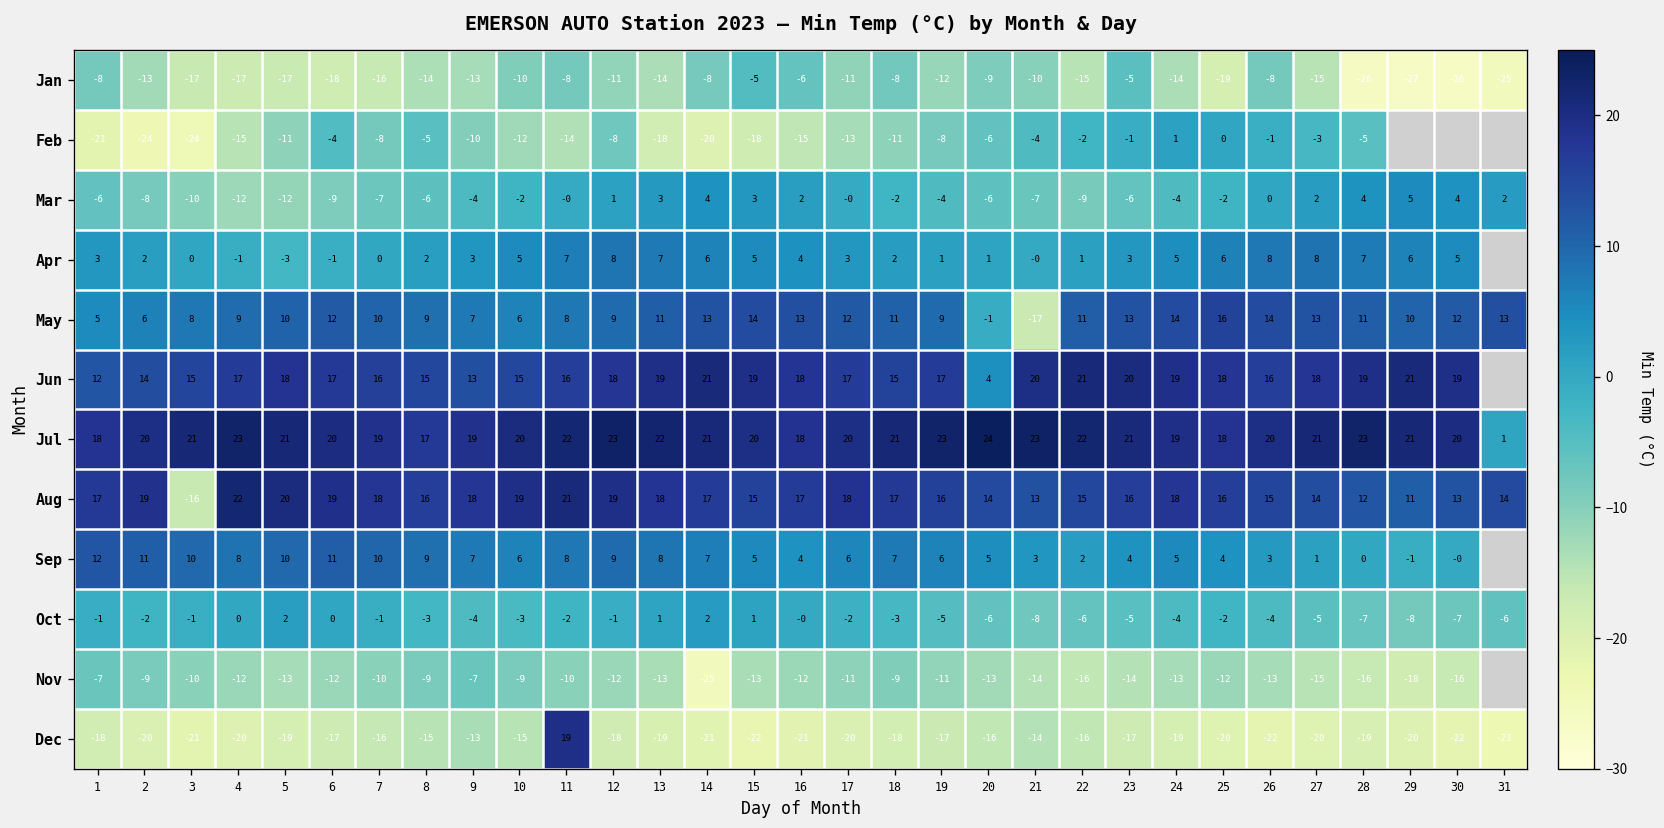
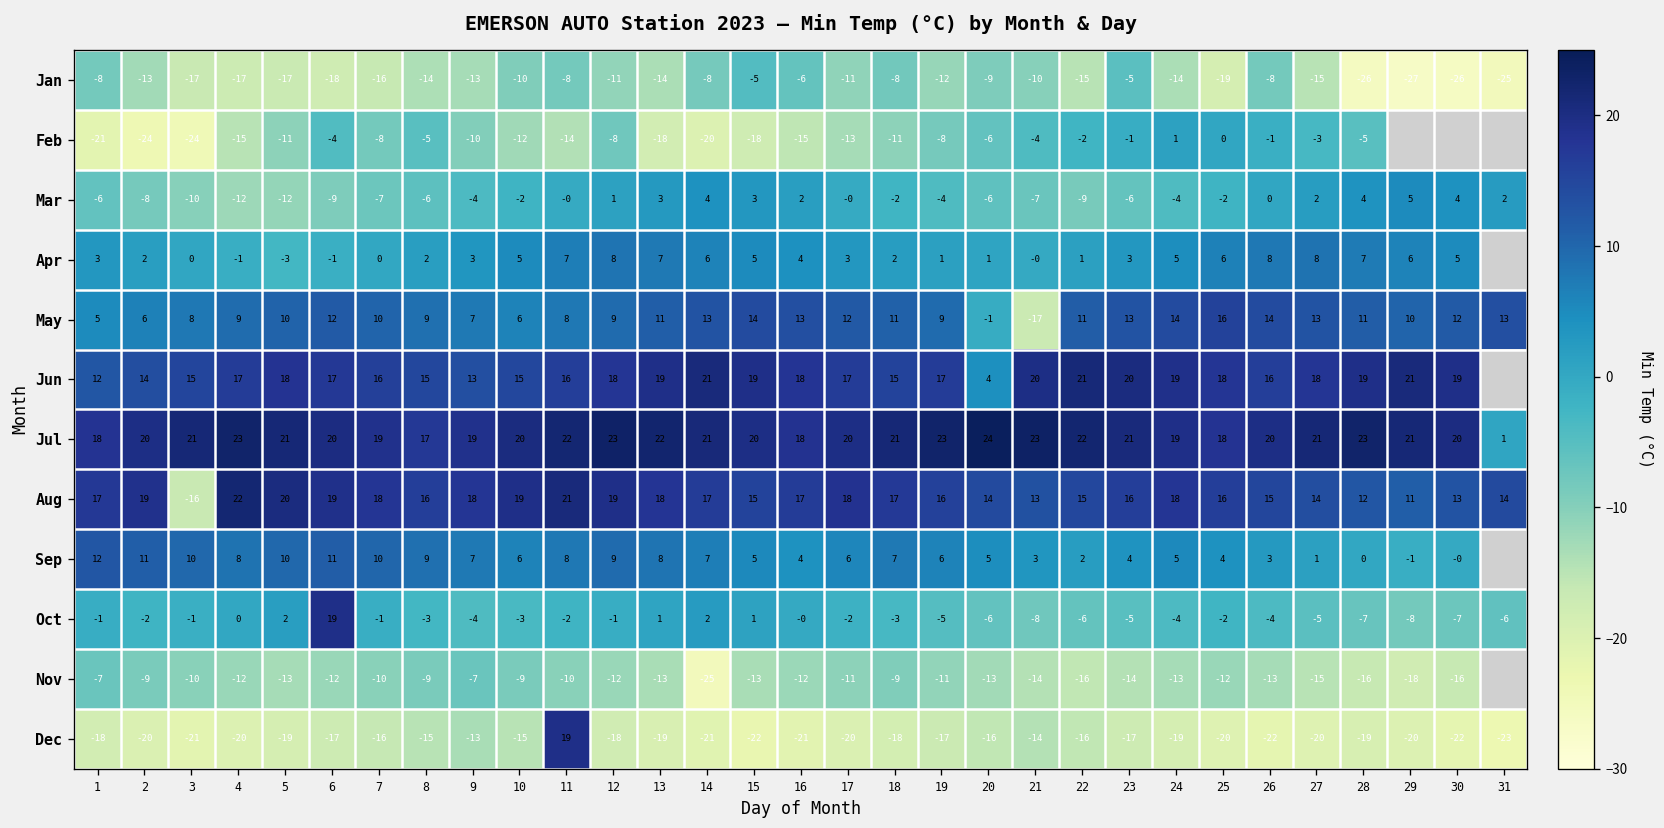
Oct, 6: 0 -> 19
